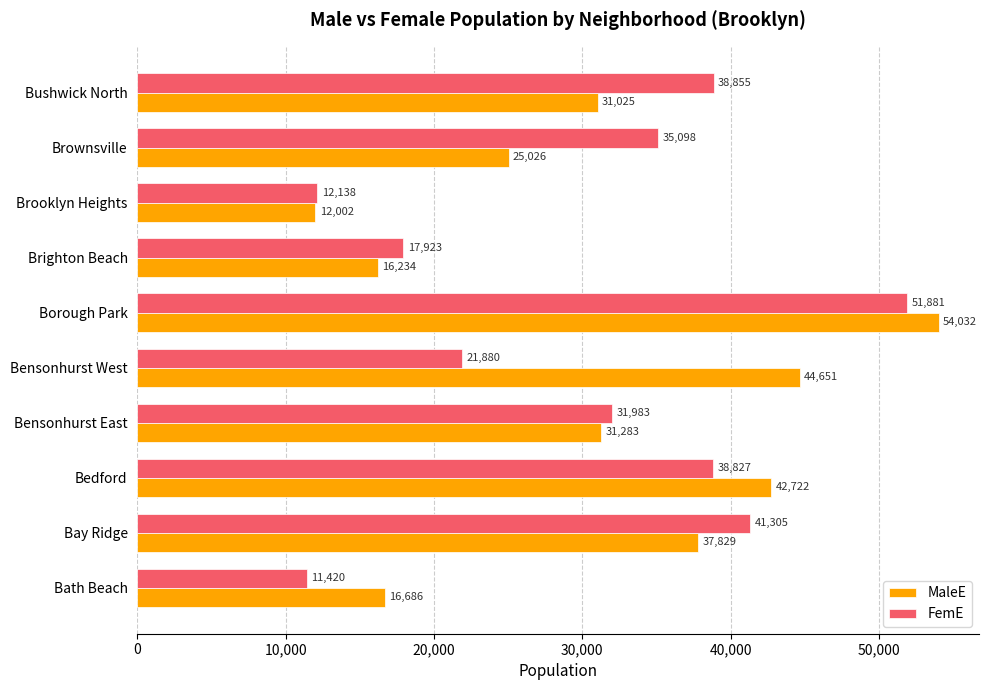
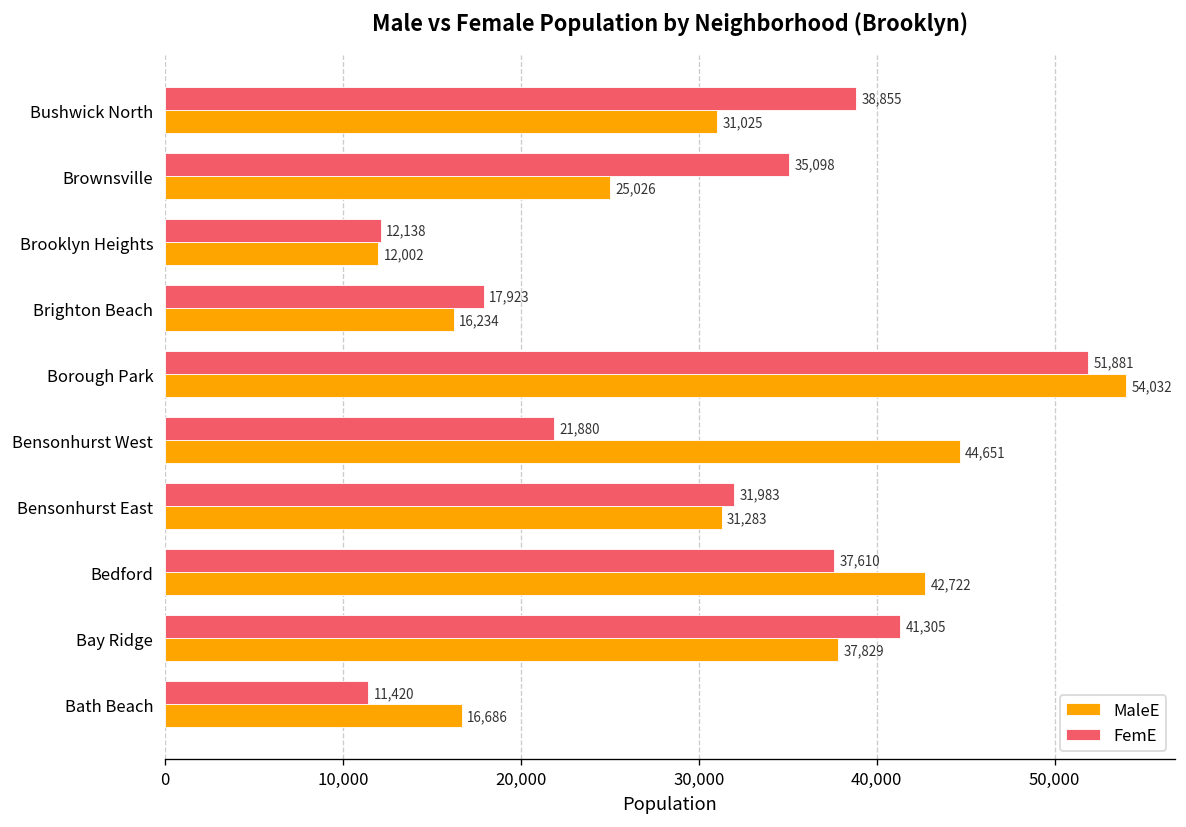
FemE, Bedford: 38,827 -> 37,610
